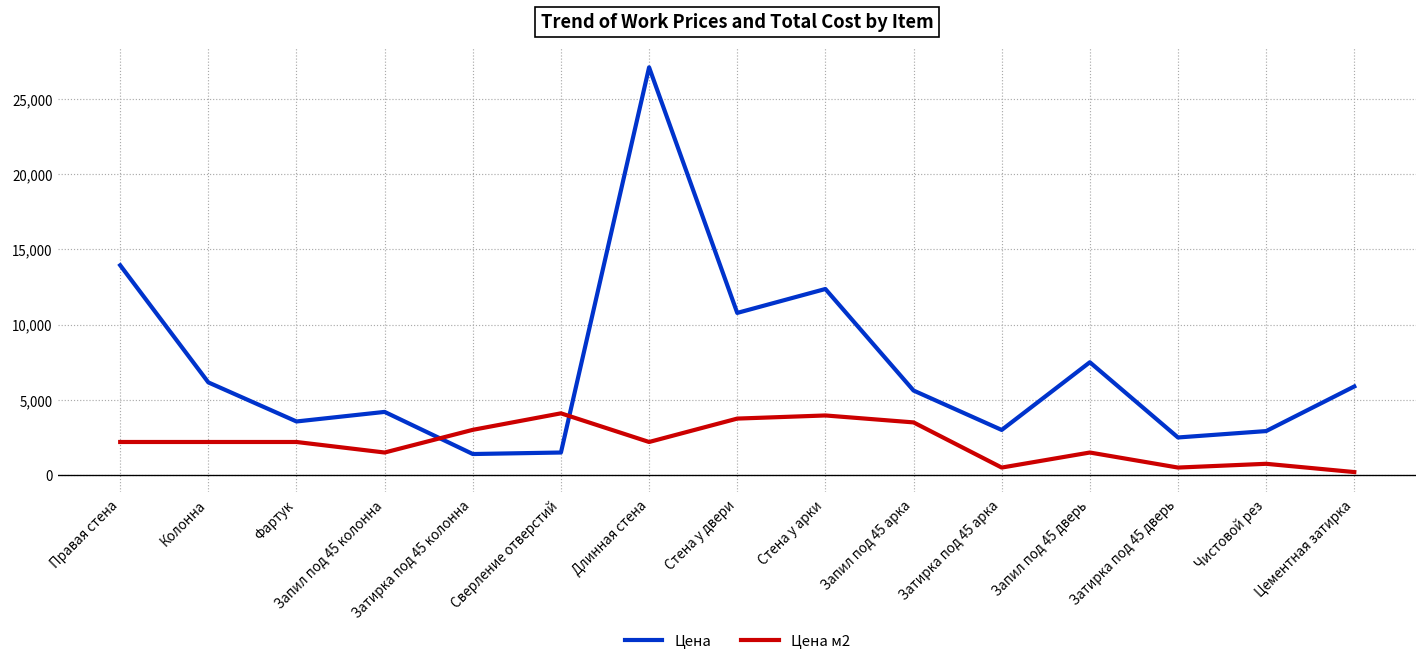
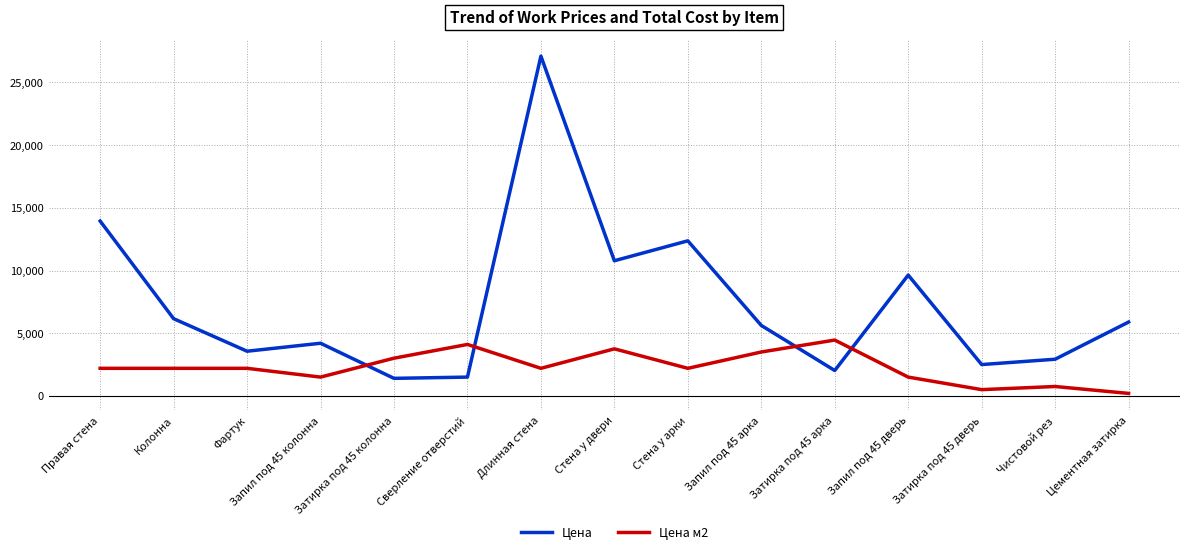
Цена м2, Стена у арки: 4,000 -> 2,200
Цена, Затирка под 45 арка: 3,000 -> 2,000
Цена м2, Затирка под 45 арка: 500 -> 4,500
Цена, Запил под 45 дверь: 7,500 -> 9,600
